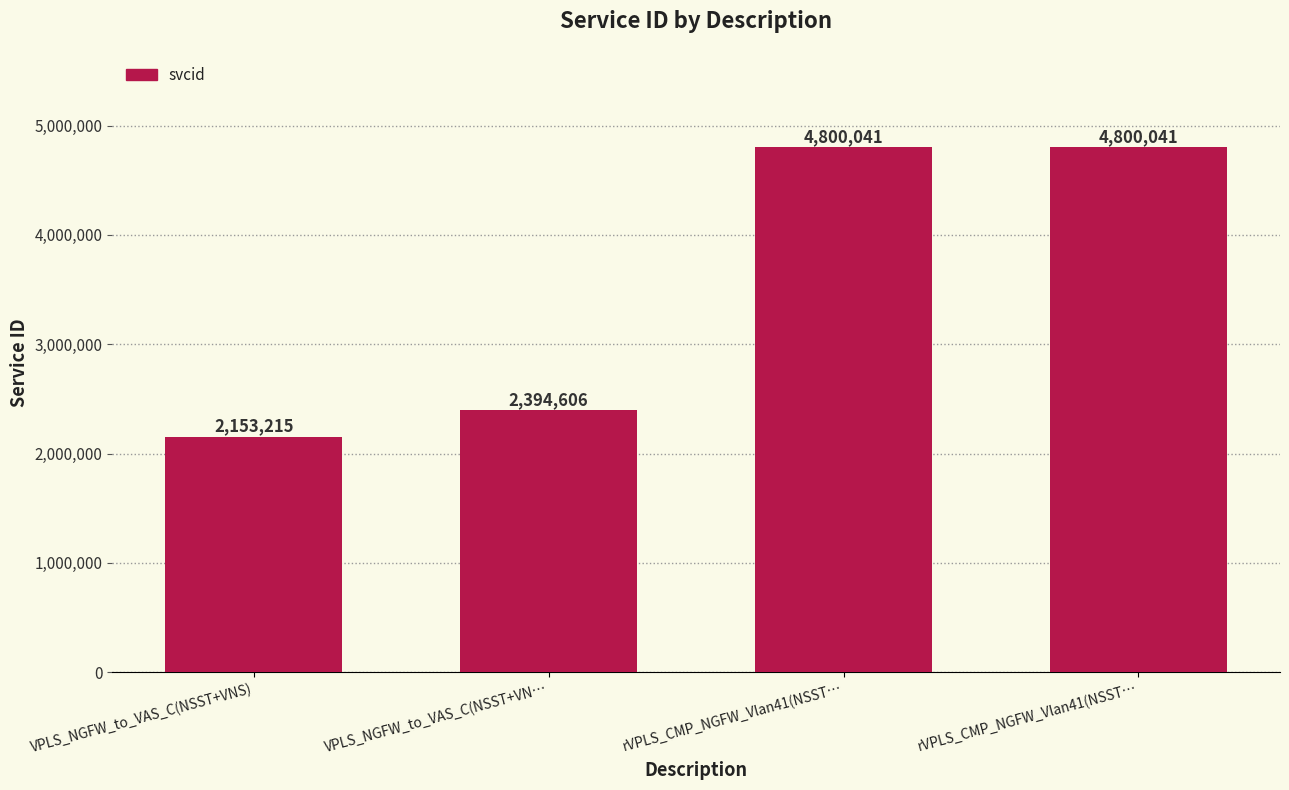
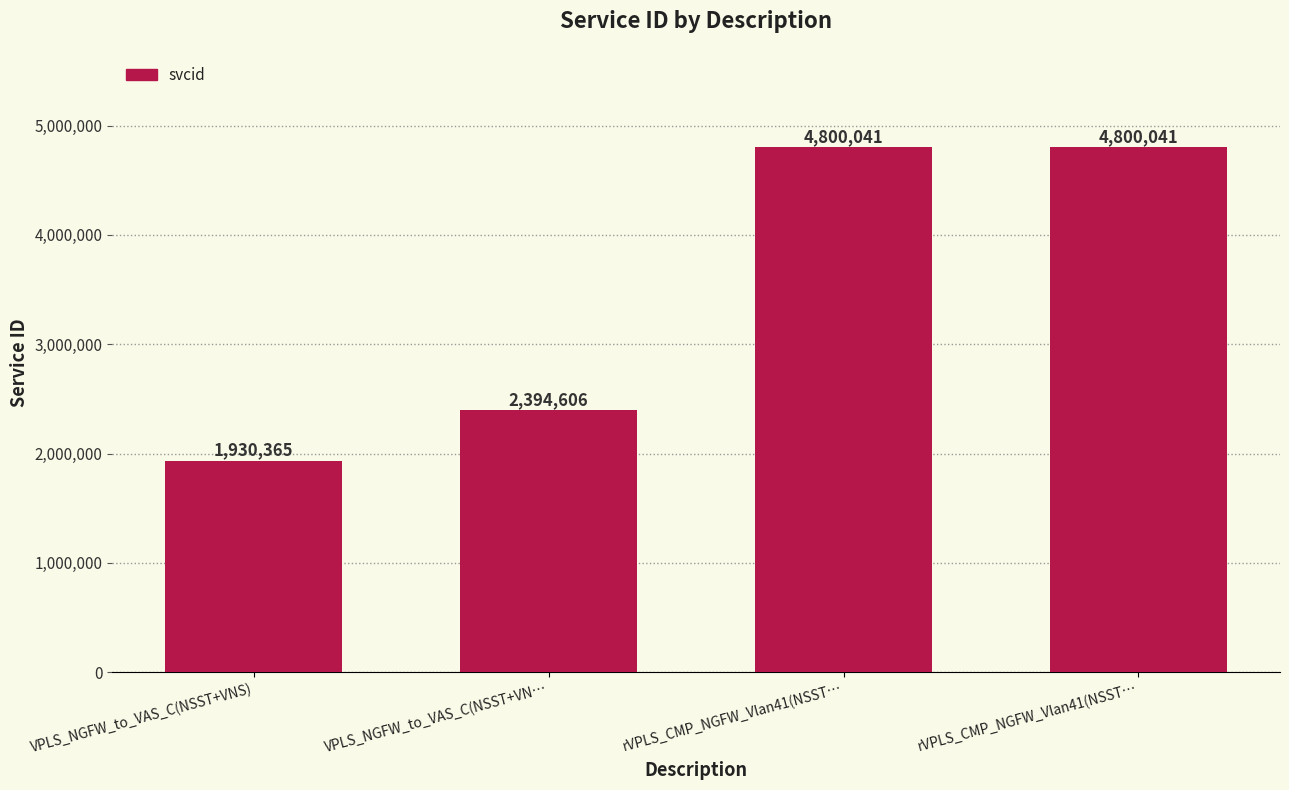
VPLS_NGFW_to_VAS_C(NSST+VNS): 2,153,215 -> 1,930,365
